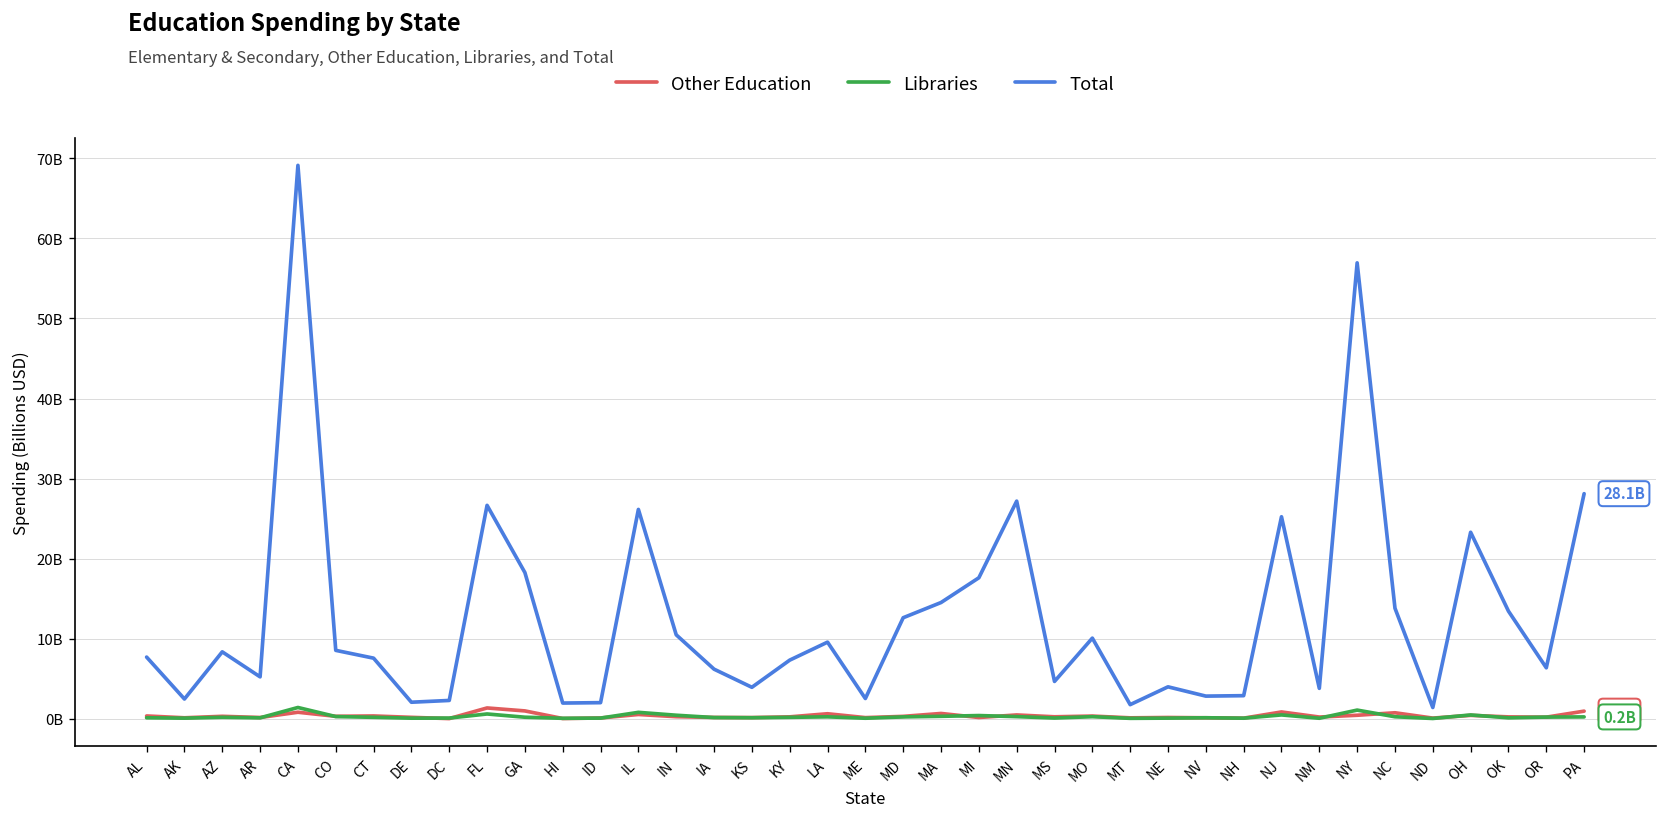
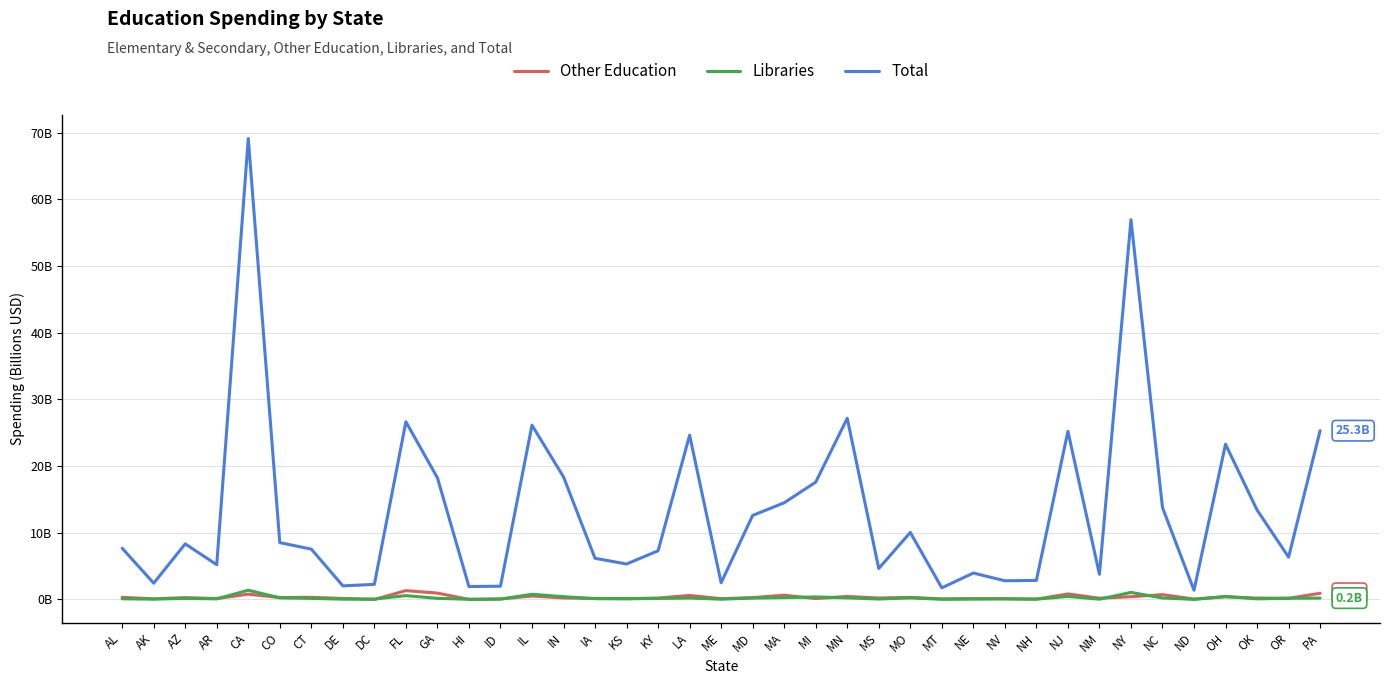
Total, IN: 10000000000 -> 18000000000
Total, KS: 4000000000 -> 5000000000
Total, LA: 10000000000 -> 25000000000
Total, PA: 28.1B -> 25.3B
